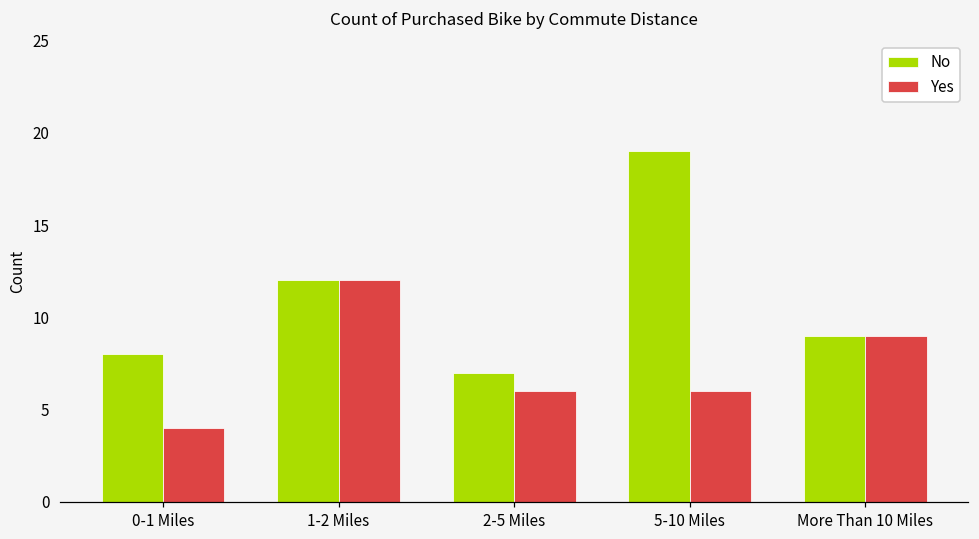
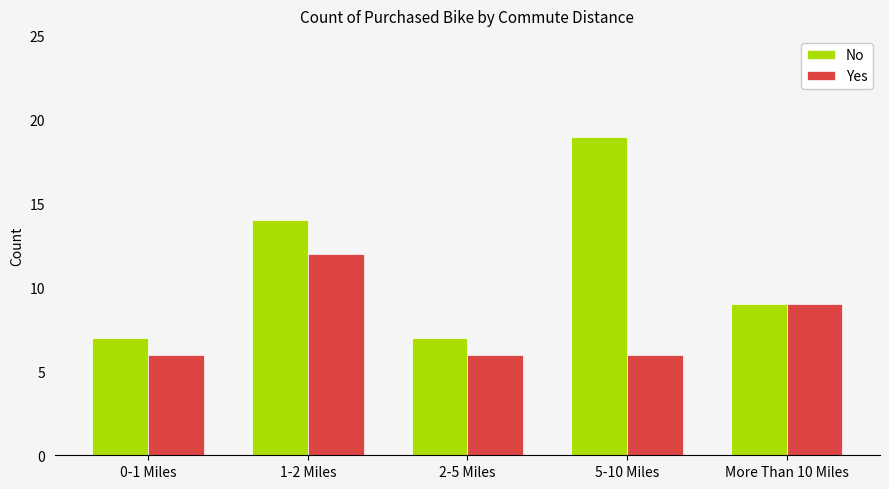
No, 0-1 Miles: 8 -> 7
Yes, 0-1 Miles: 4 -> 6
No, 1-2 Miles: 12 -> 14
